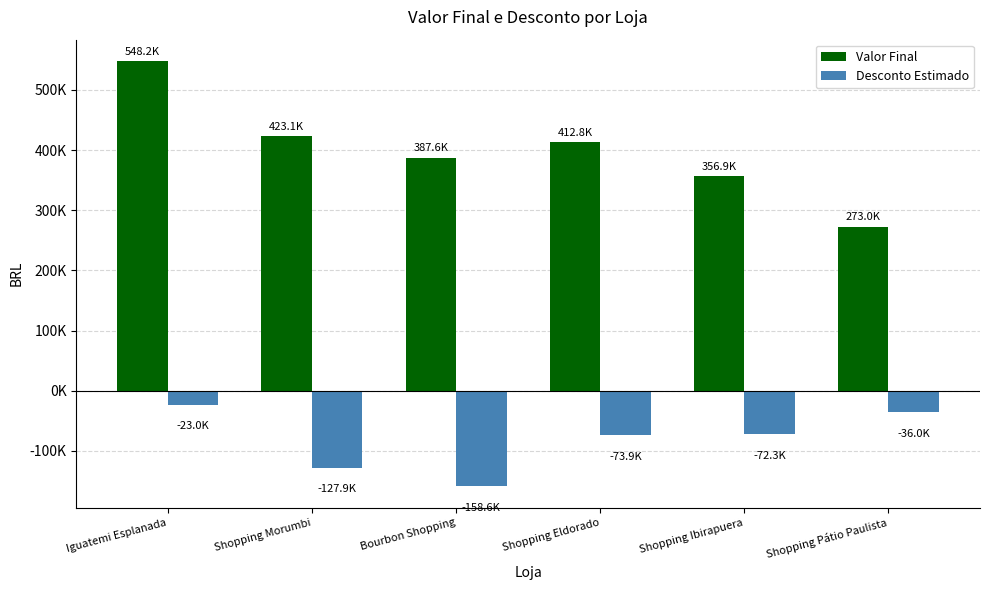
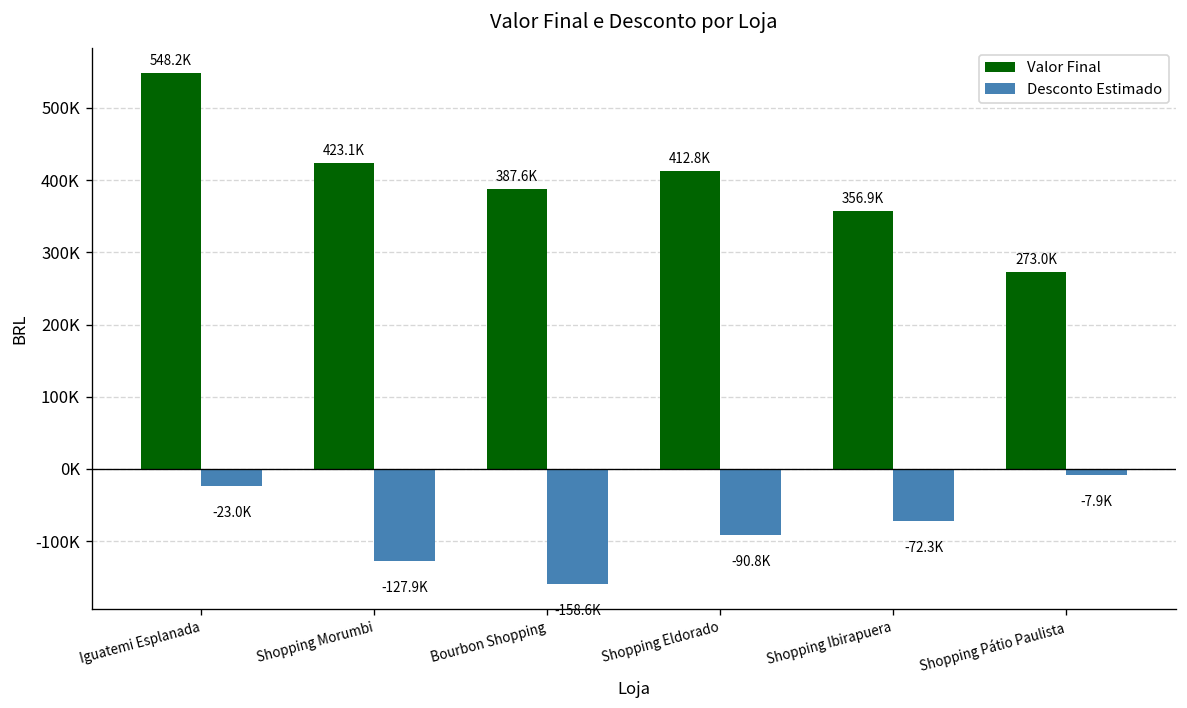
Desconto Estimado, Shopping Eldorado: -73.9K -> -90.8K
Desconto Estimado, Shopping Pátio Paulista: -36.0K -> -7.9K
